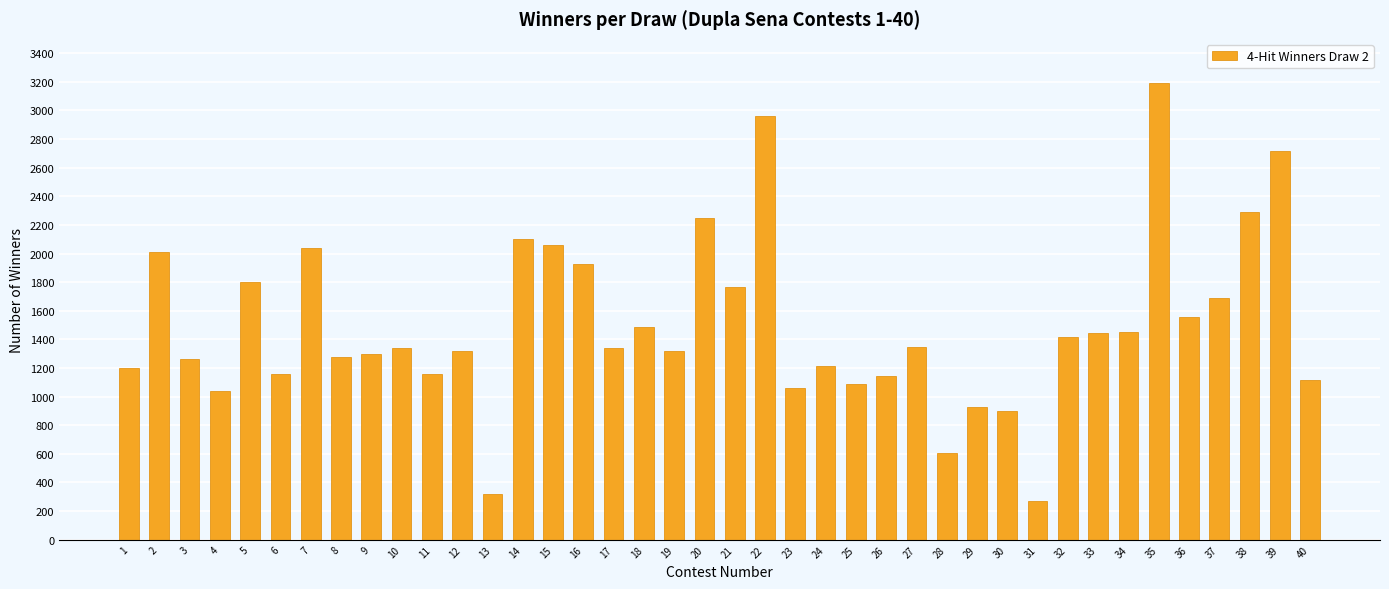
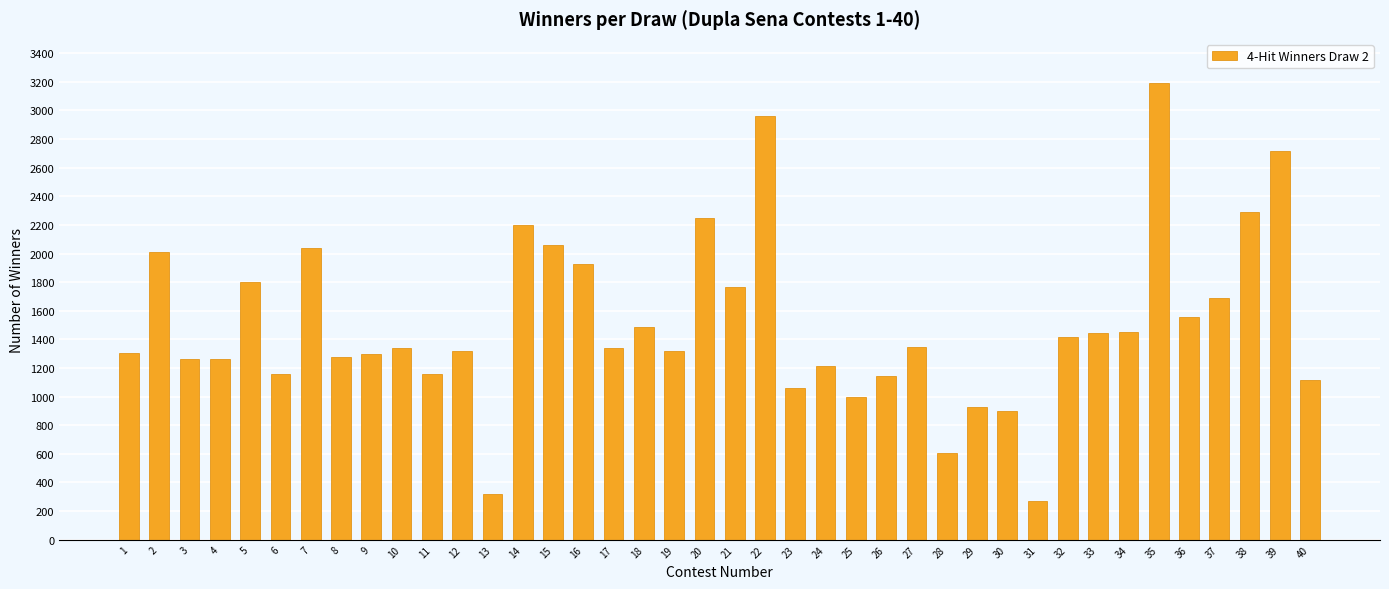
1: 1200 -> 1310
4: 1040 -> 1260
14: 2100 -> 2200
25: 1090 -> 1000
